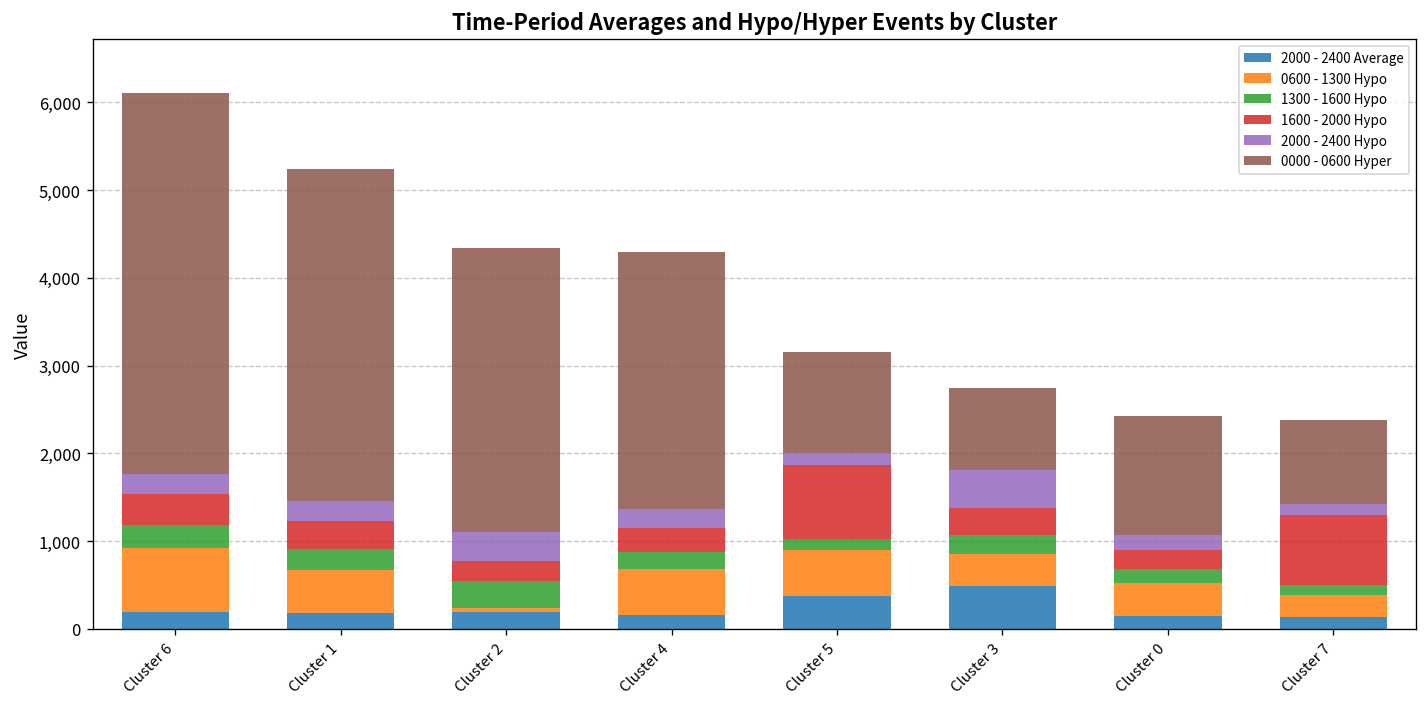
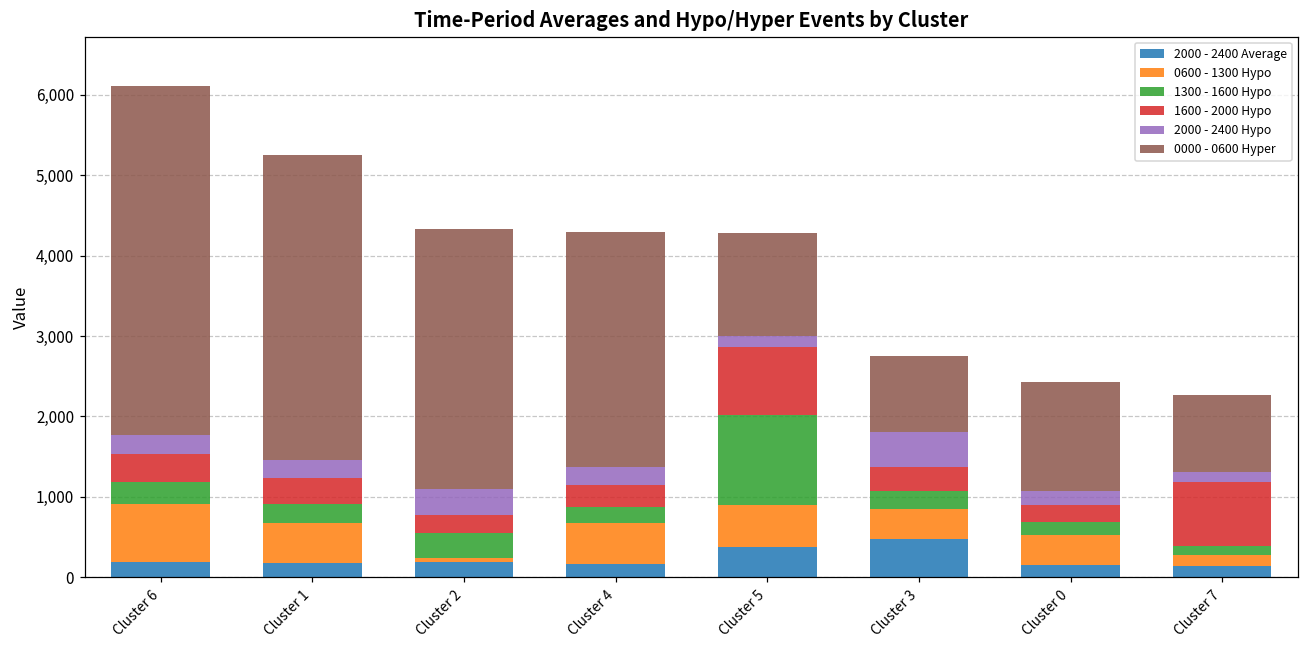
1300 - 1600 Hypo, Cluster 5: 100 -> 1,100
0000 - 0600 Hyper, Cluster 5: 1,100 -> 1,300
0600 - 1300 Hypo, Cluster 7: 200 -> 100
